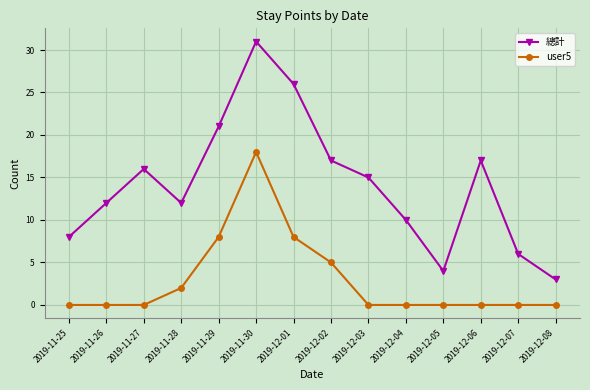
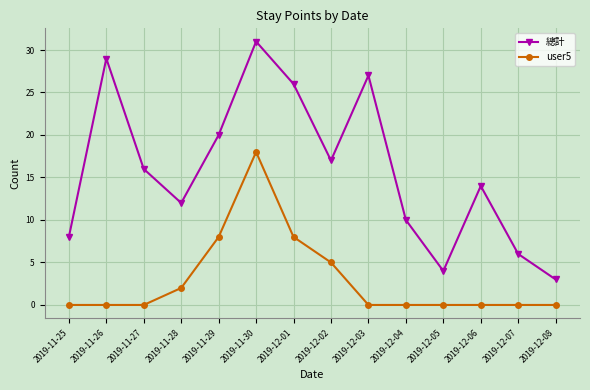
總計, 2019-11-26: 12 -> 29
總計, 2019-11-29: 21 -> 20
總計, 2019-12-03: 15 -> 27
總計, 2019-12-06: 17 -> 14
